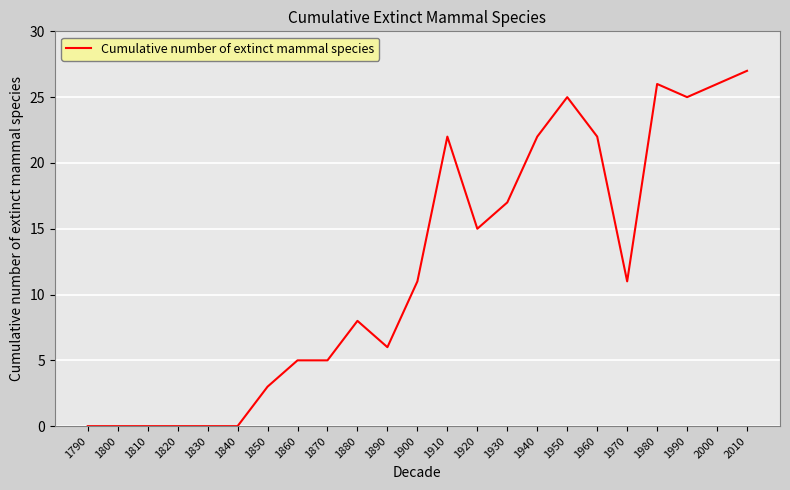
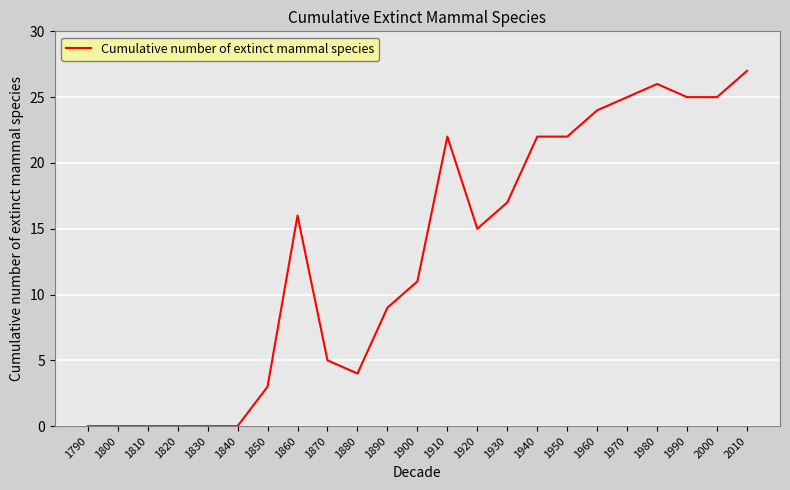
1860: 5 -> 16
1880: 8 -> 4
1890: 6 -> 9
1950: 25 -> 22
1960: 22 -> 24
1970: 11 -> 25
2000: 26 -> 25
